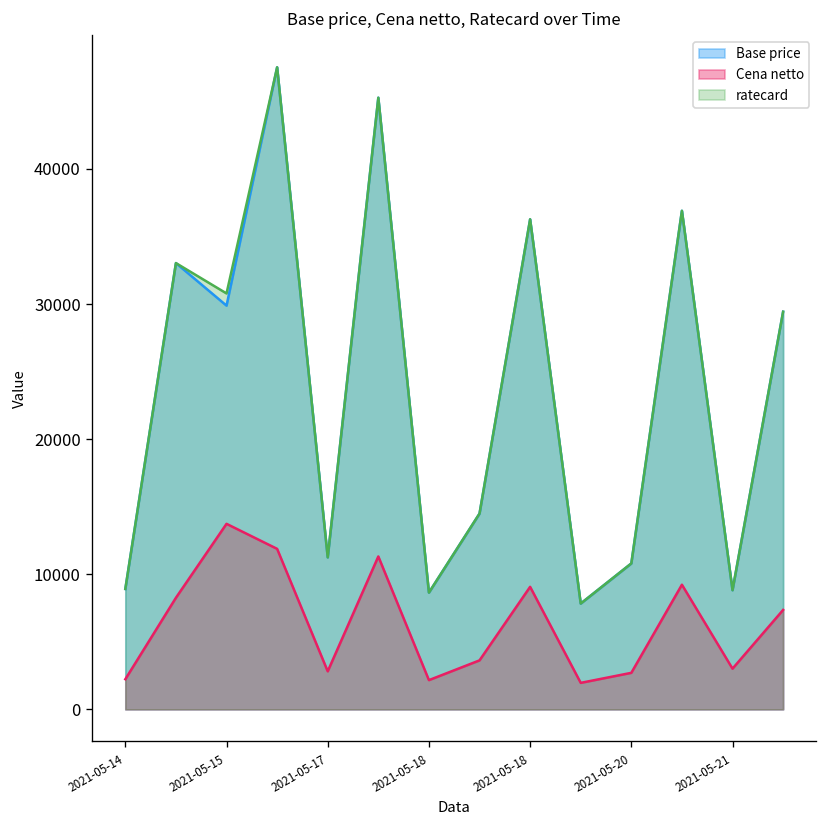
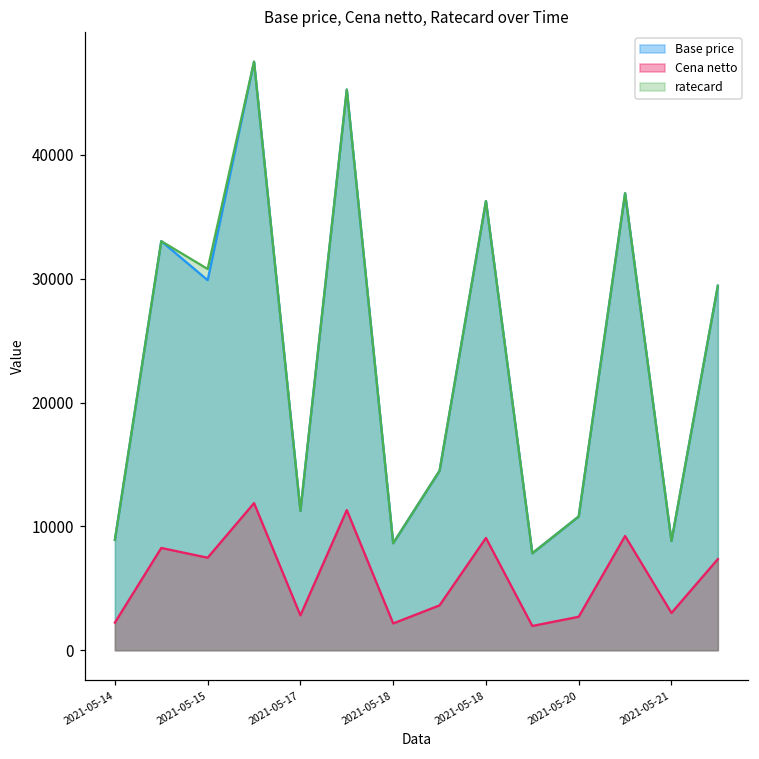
Cena netto, 2021-05-15: 13700 -> 7500
